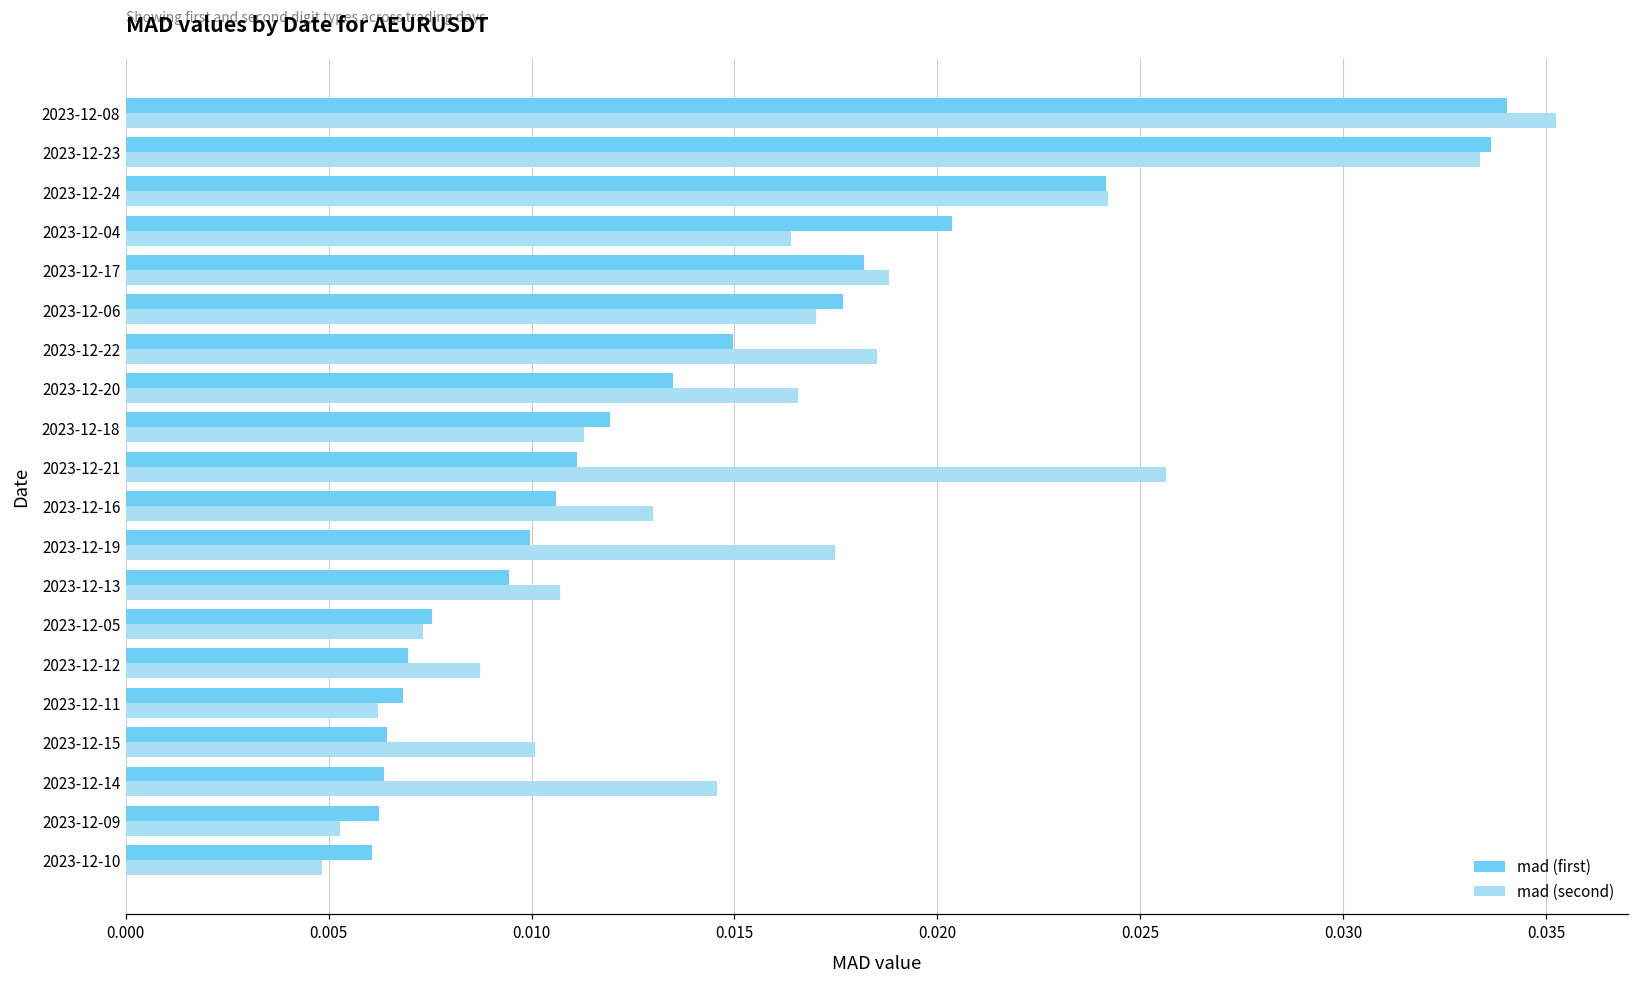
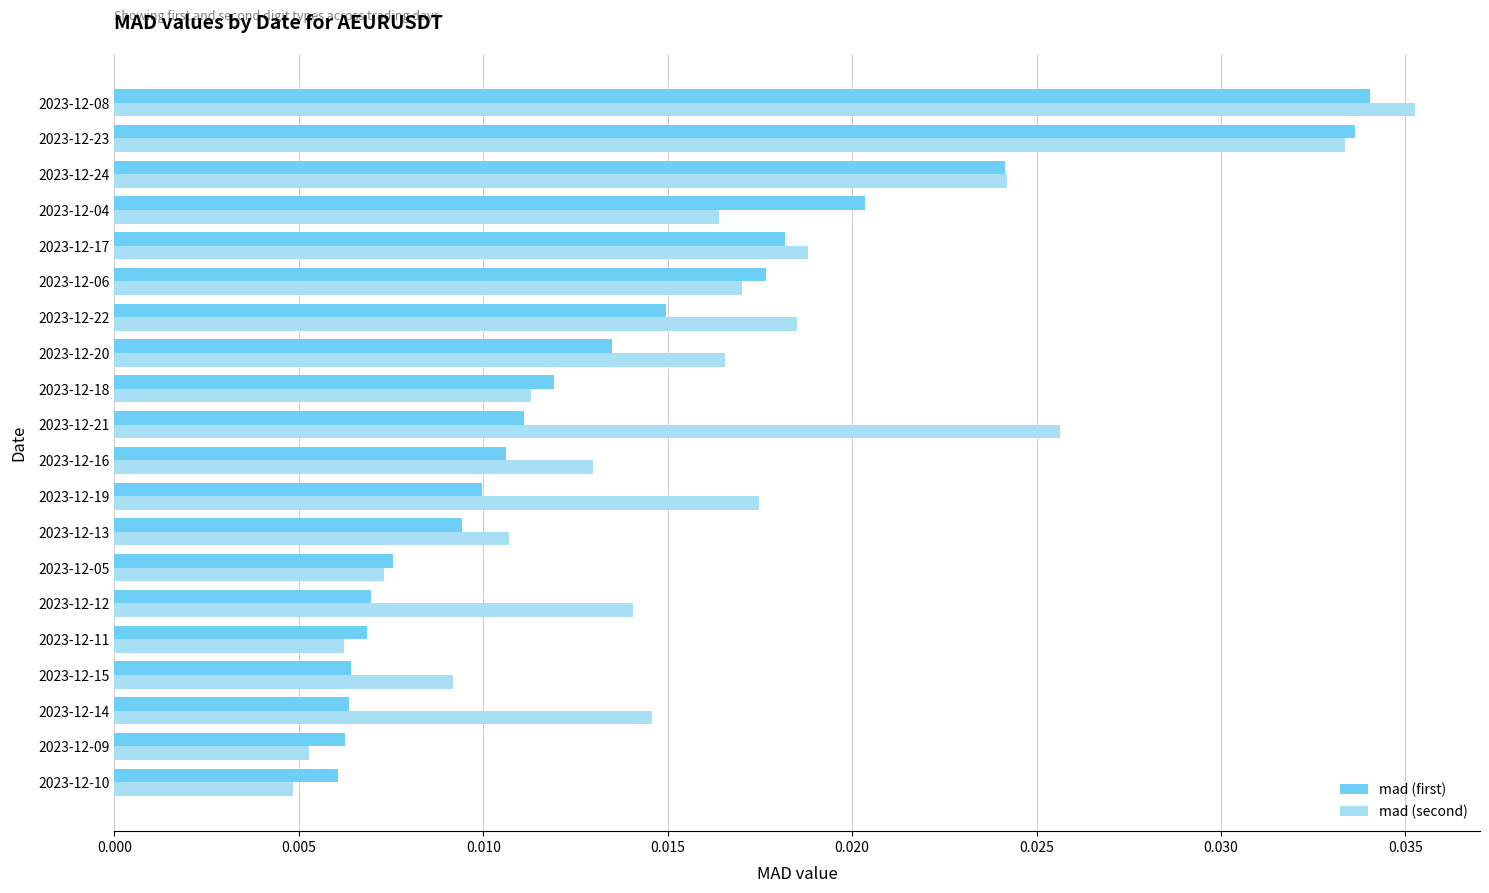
mad (second), 2023-12-12: 0.0087 -> 0.0141
mad (second), 2023-12-15: 0.0101 -> 0.0092
